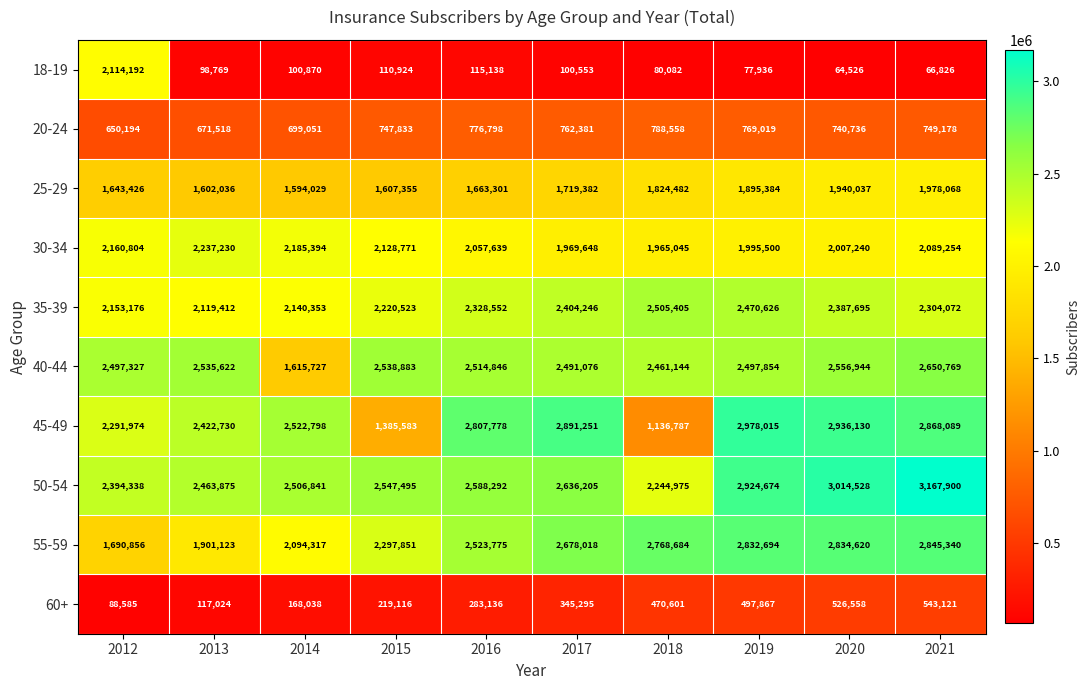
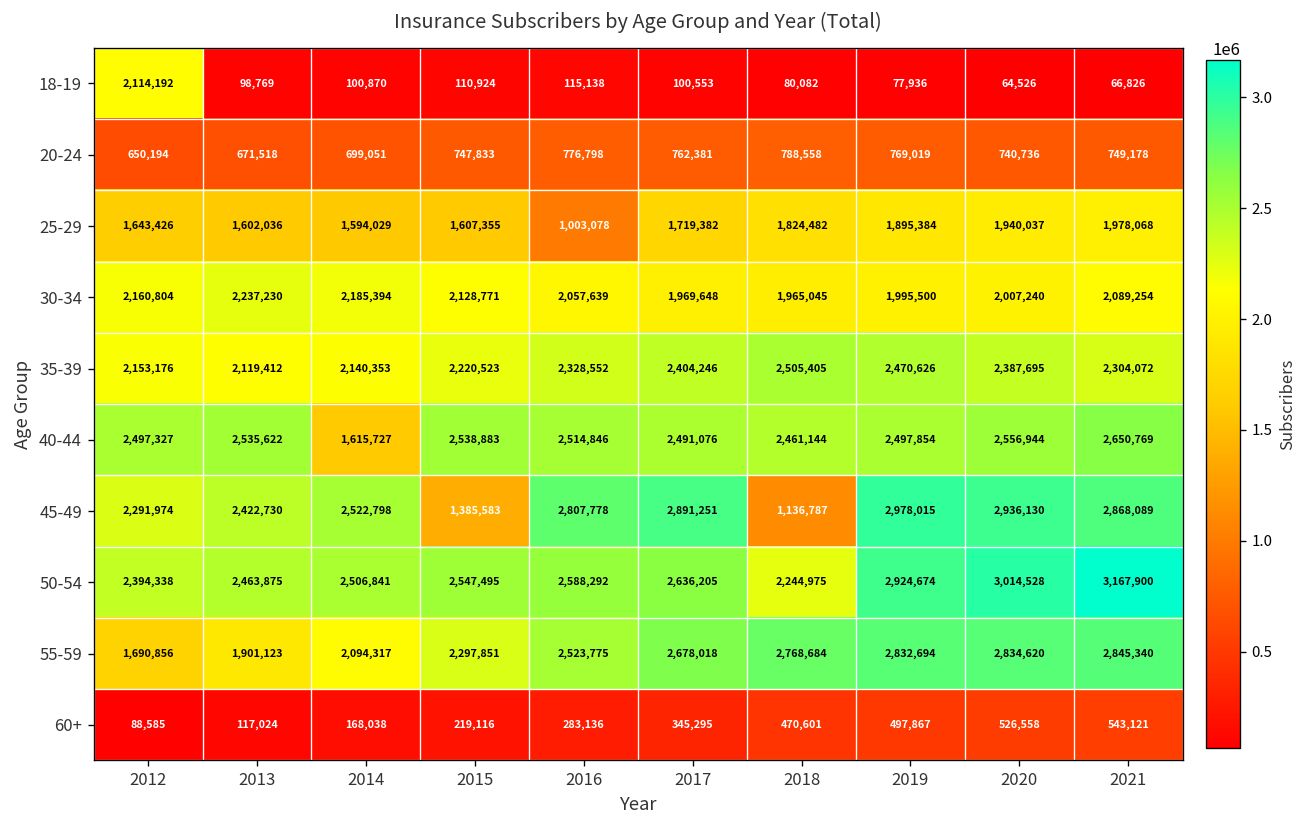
25-29, 2016: 1,663,301 -> 1,003,078
